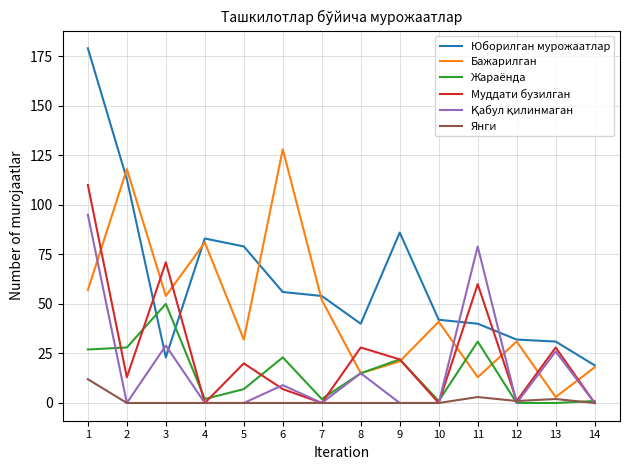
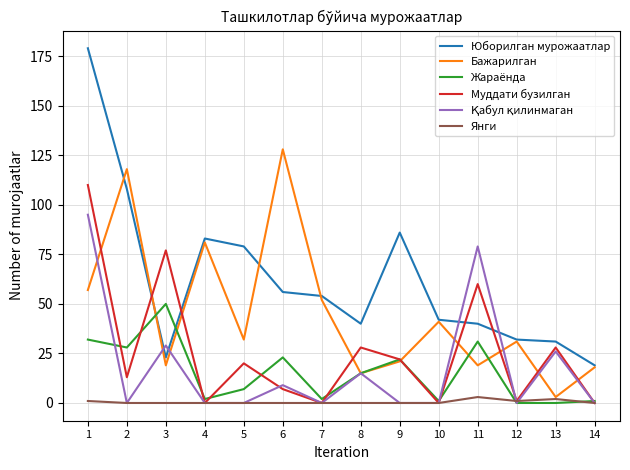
Жараёнда, 1: 27 -> 32
Янги, 1: 12 -> 1
Юборилган мурожаатлар, 2: 113 -> 108
Бажарилган, 3: 54 -> 19
Муддати бузилган, 3: 71 -> 77
Бажарилган, 11: 13 -> 19
